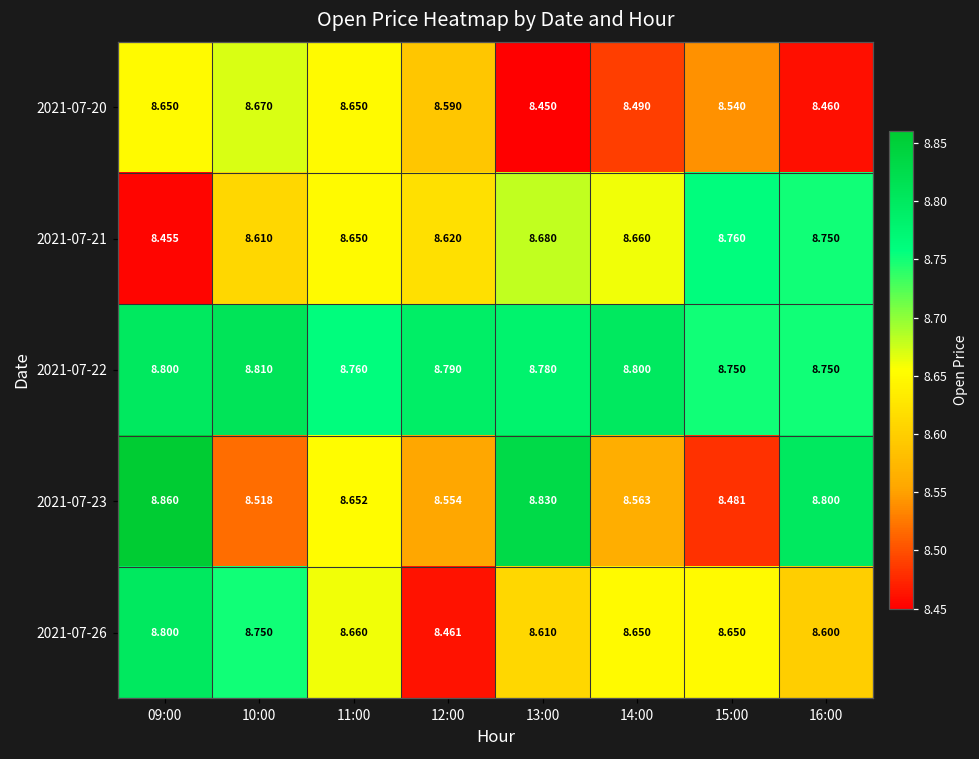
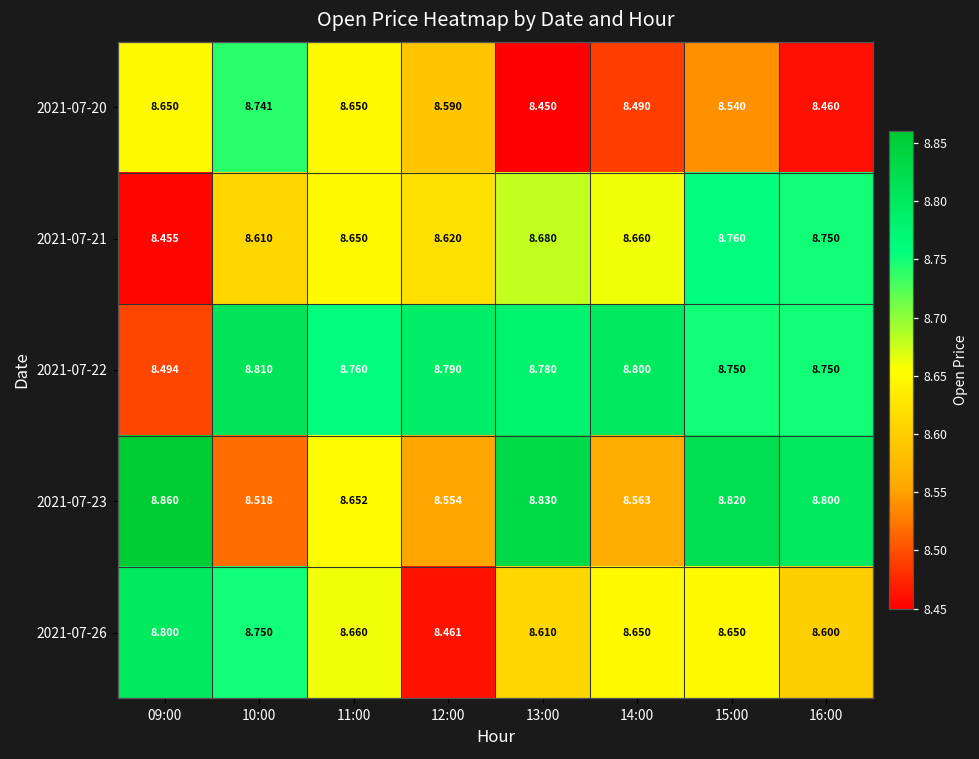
2021-07-20, 10:00: 8.670 -> 8.741
2021-07-22, 09:00: 8.800 -> 8.494
2021-07-23, 15:00: 8.481 -> 8.820
